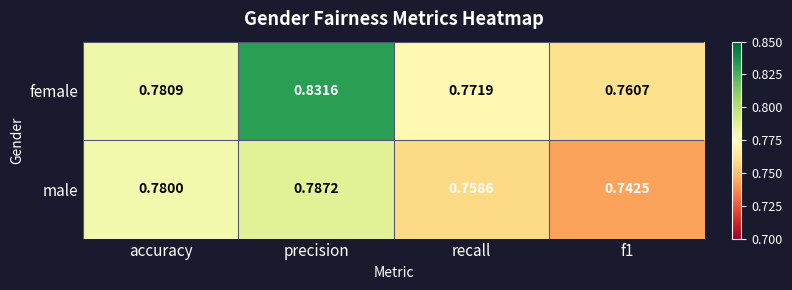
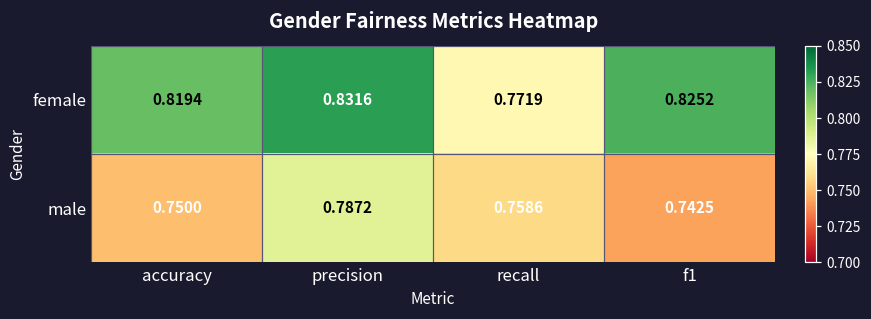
female, accuracy: 0.7809 -> 0.8194
female, f1: 0.7607 -> 0.8252
male, accuracy: 0.7800 -> 0.7500
